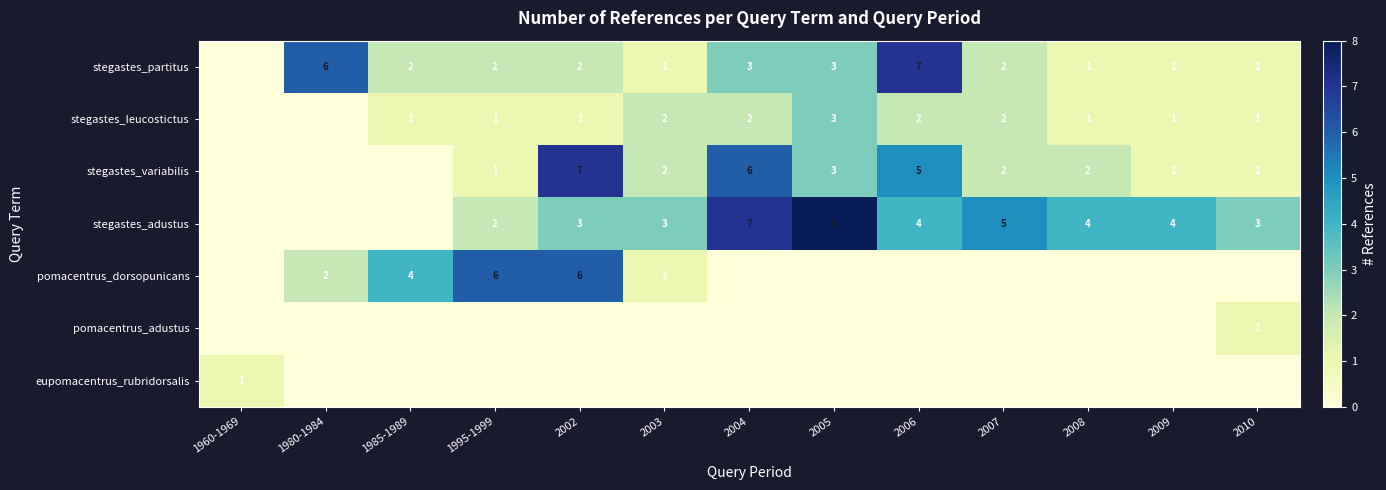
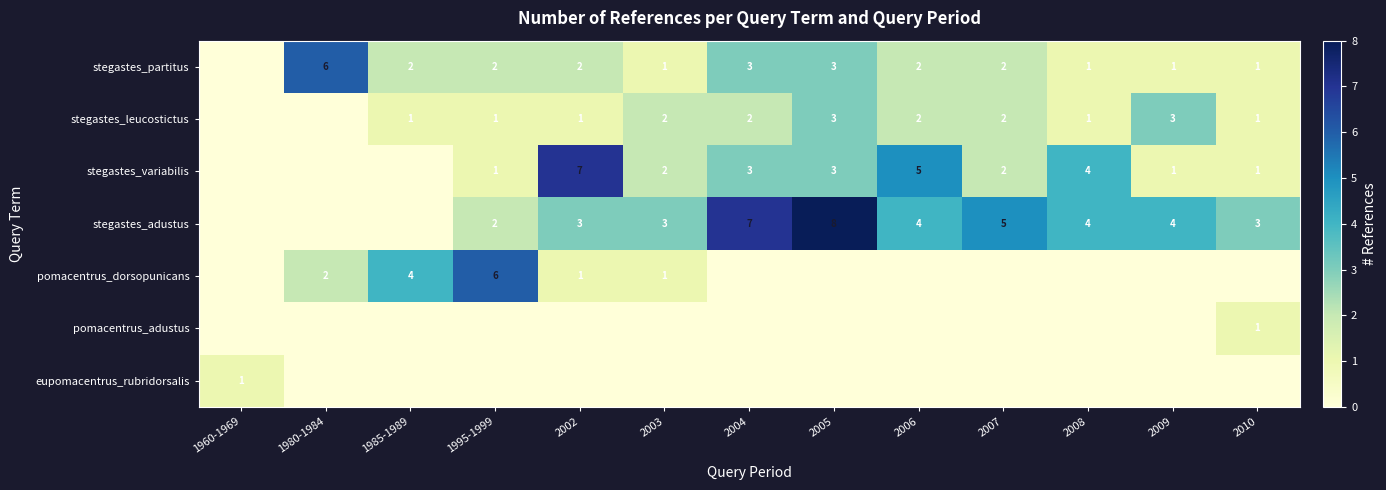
stegastes_partitus, 2006: 7 -> 2
stegastes_leucostictus, 2009: 1 -> 3
stegastes_variabilis, 2004: 6 -> 3
stegastes_variabilis, 2008: 2 -> 4
pomacentrus_dorsopunicans, 2002: 6 -> 1
